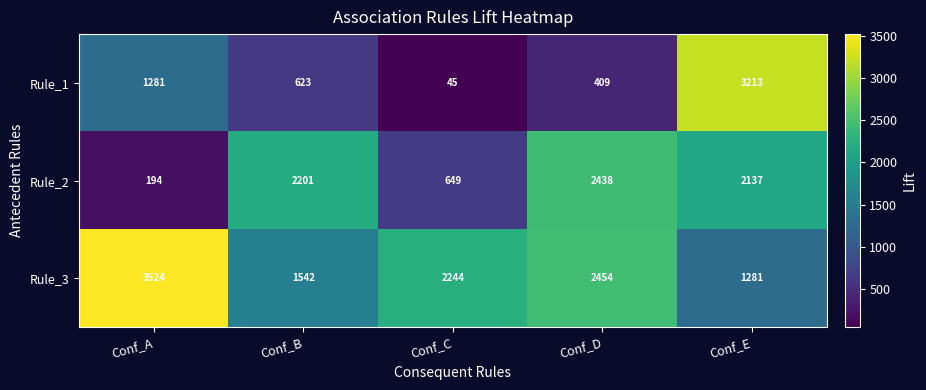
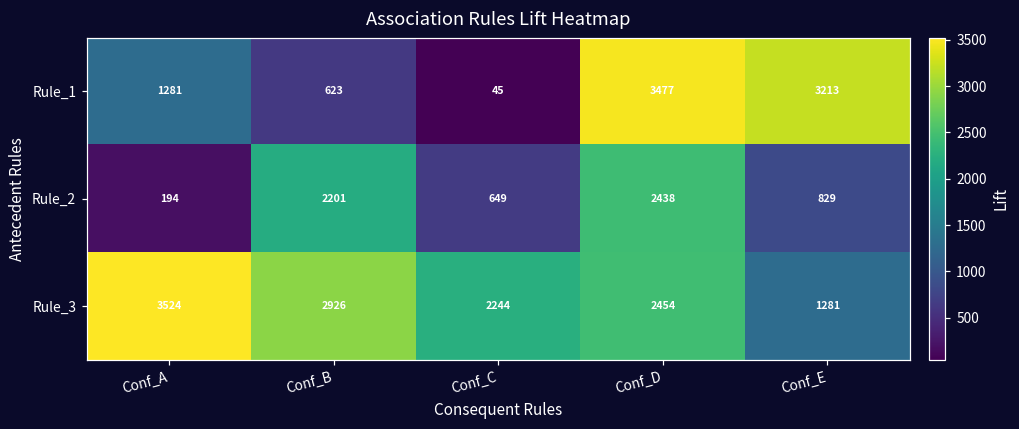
Rule_1, Conf_D: 409 -> 3477
Rule_2, Conf_E: 2137 -> 829
Rule_3, Conf_B: 1542 -> 2926
